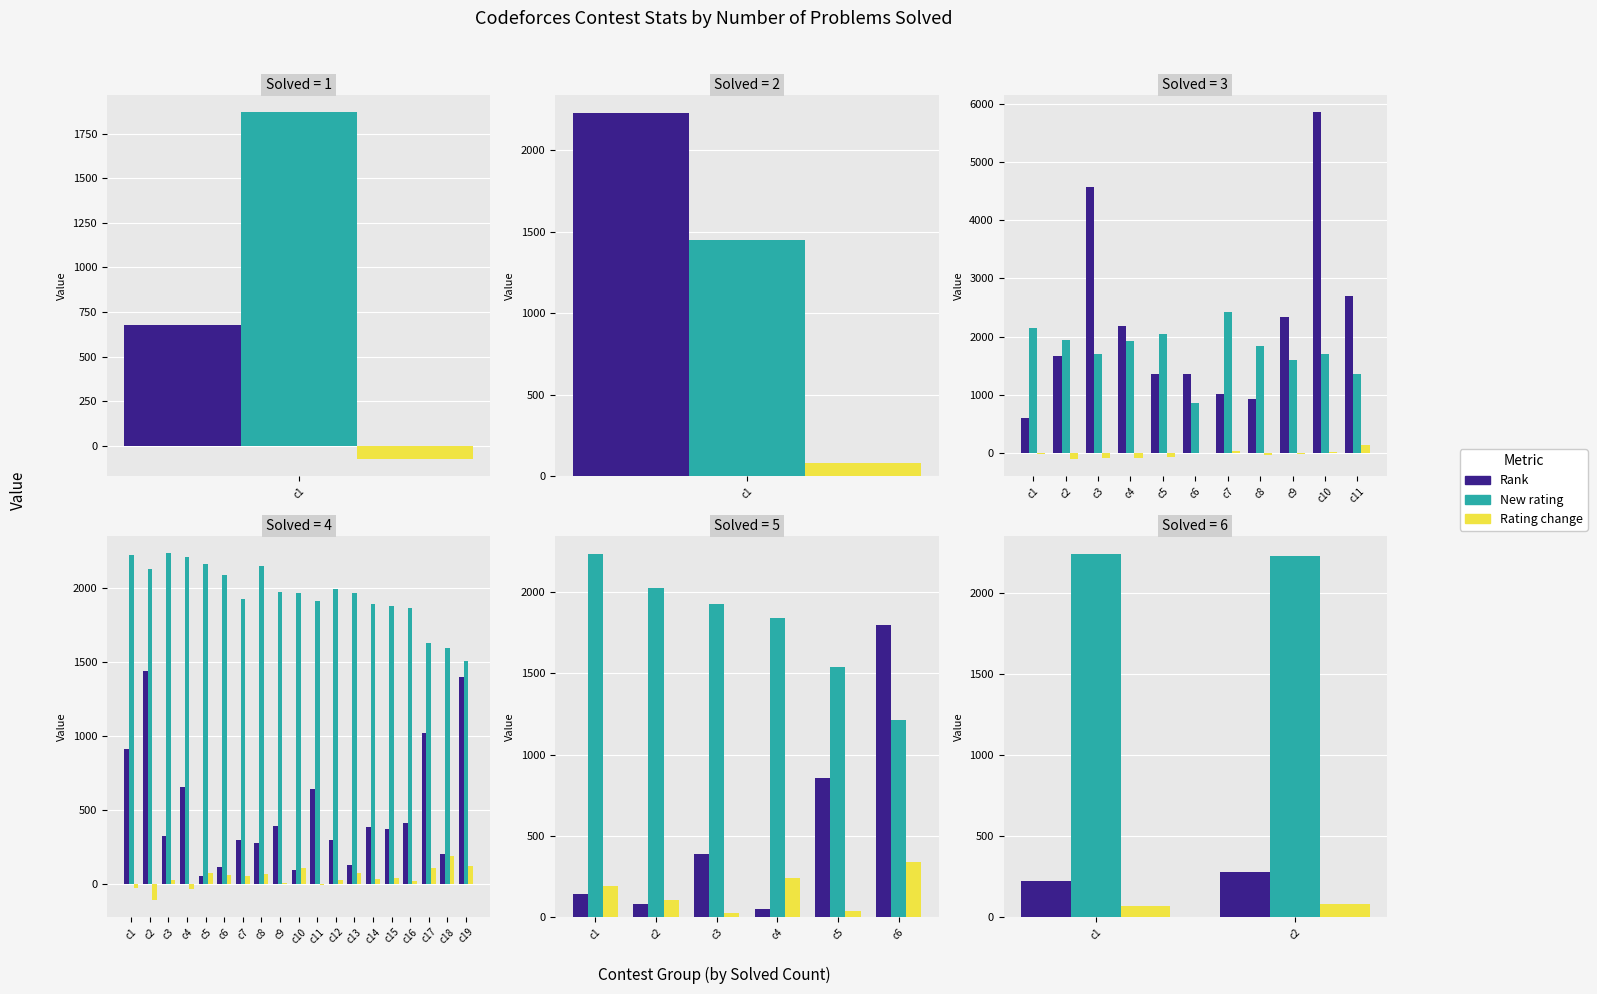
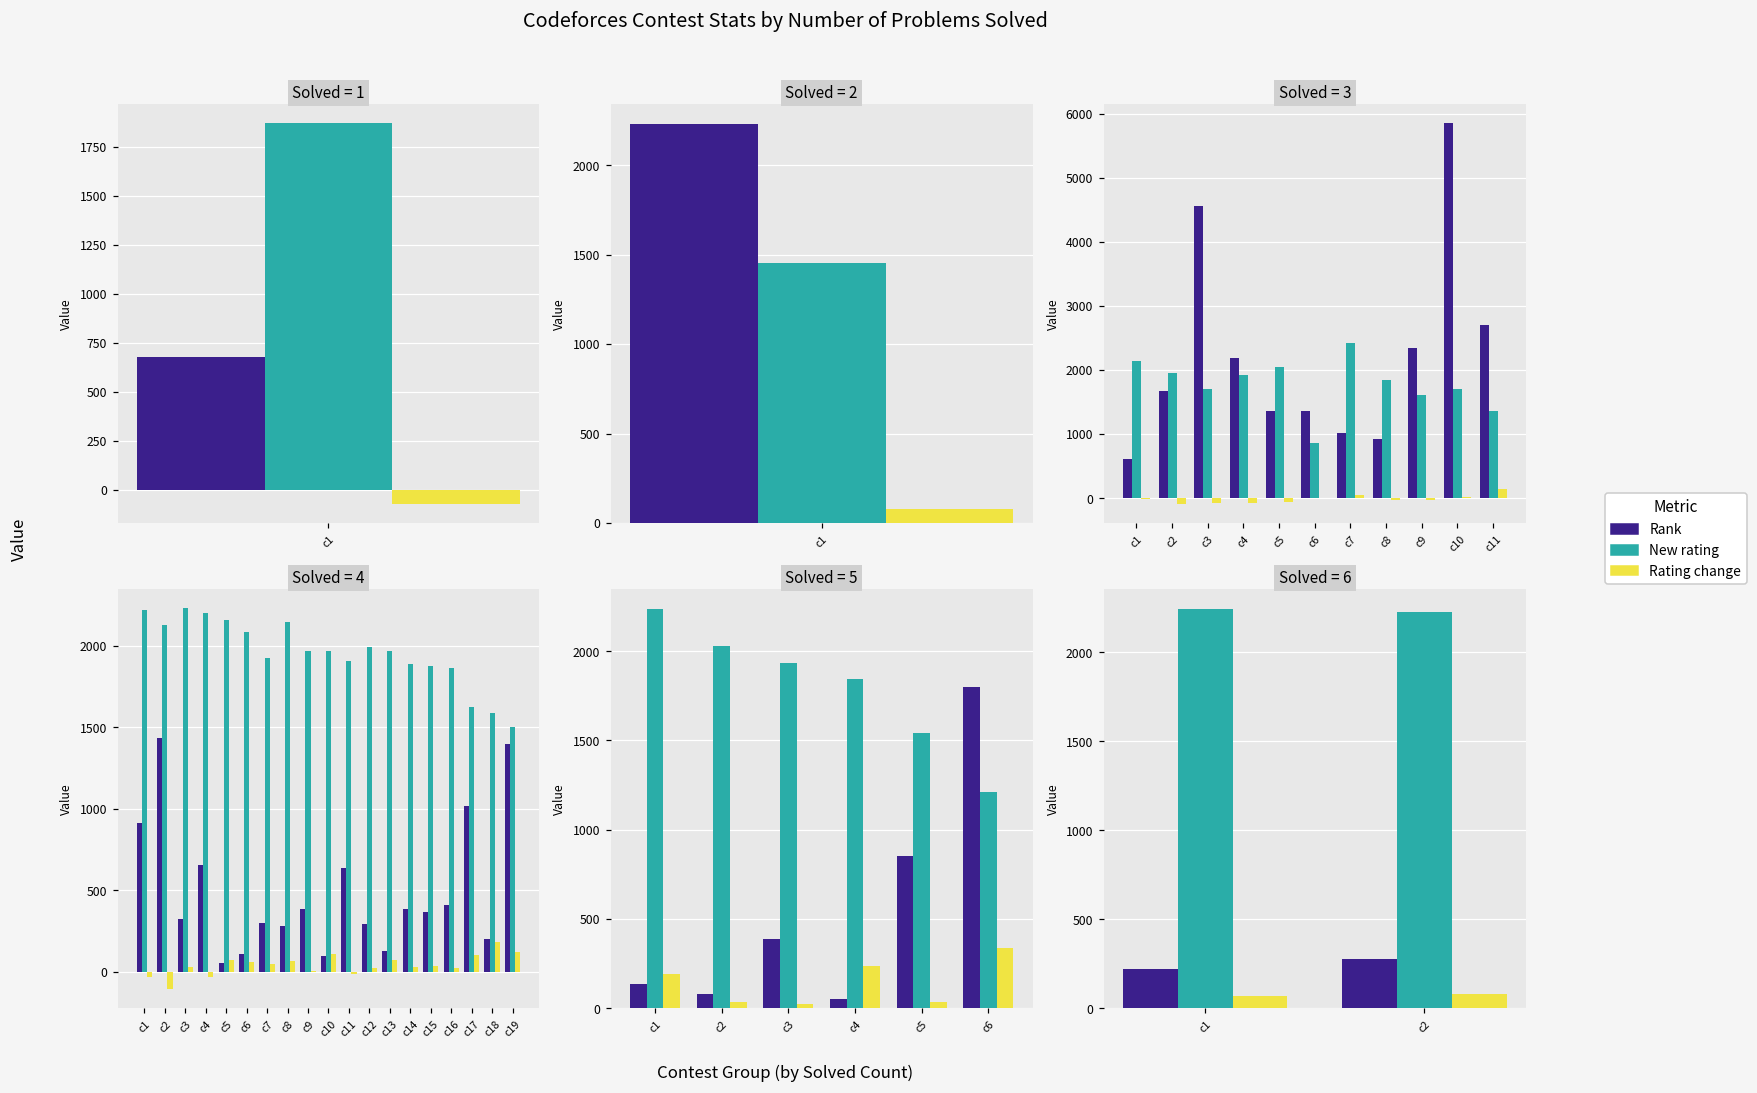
Solved = 5, Rating change, c2: 100 -> 30
